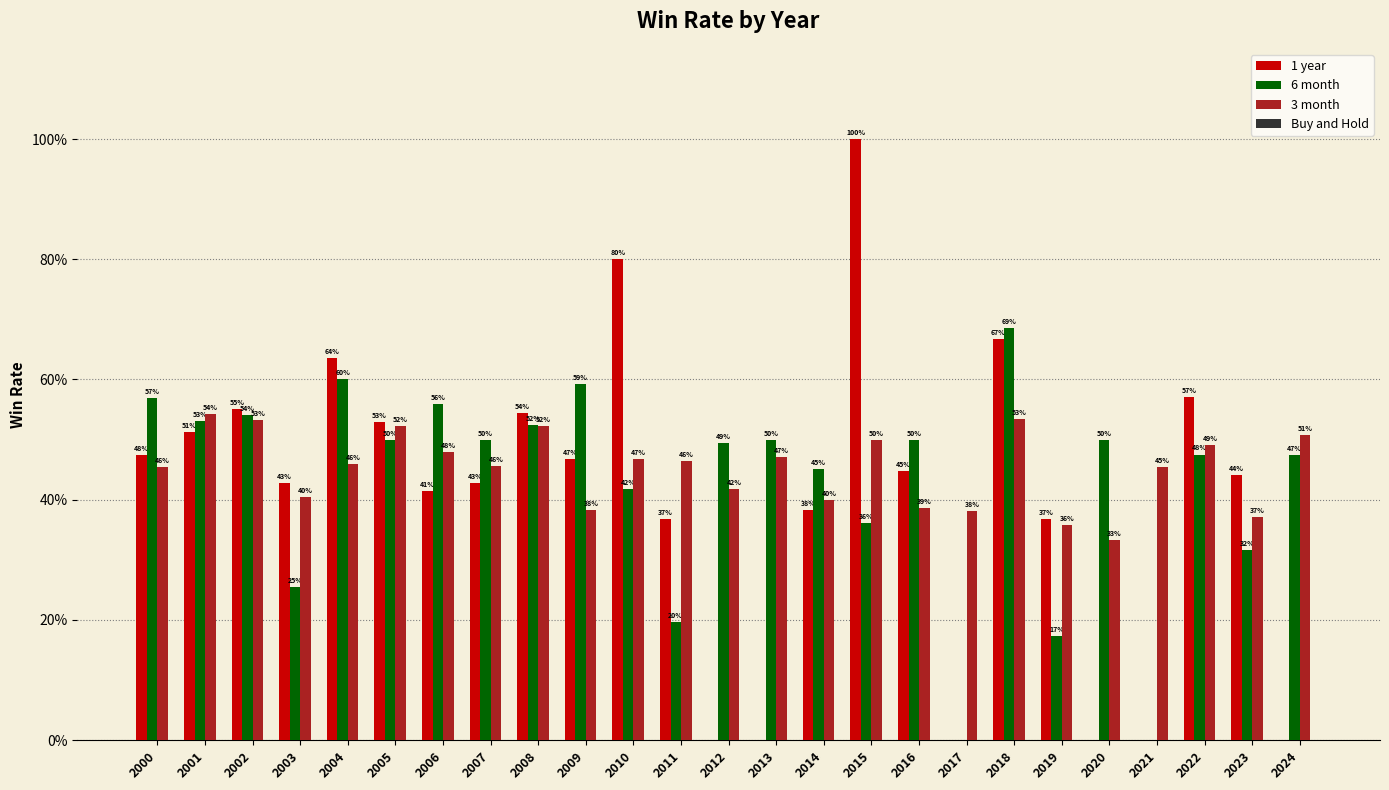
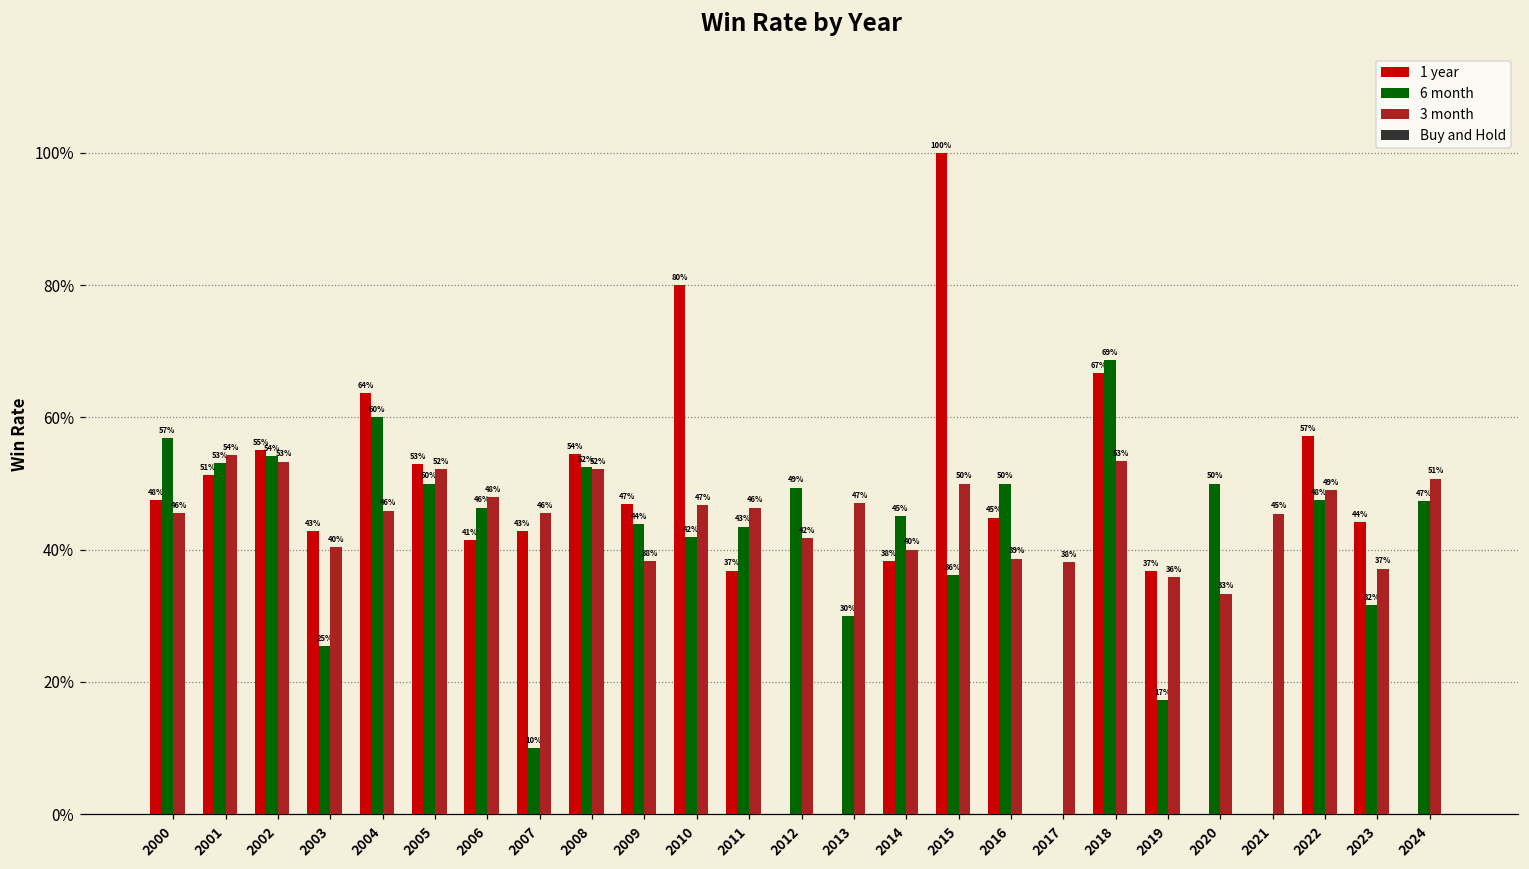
6 month, 2006: 56% -> 46%
6 month, 2007: 50% -> 10%
6 month, 2009: 59% -> 44%
6 month, 2011: 20% -> 43%
6 month, 2013: 50% -> 30%
